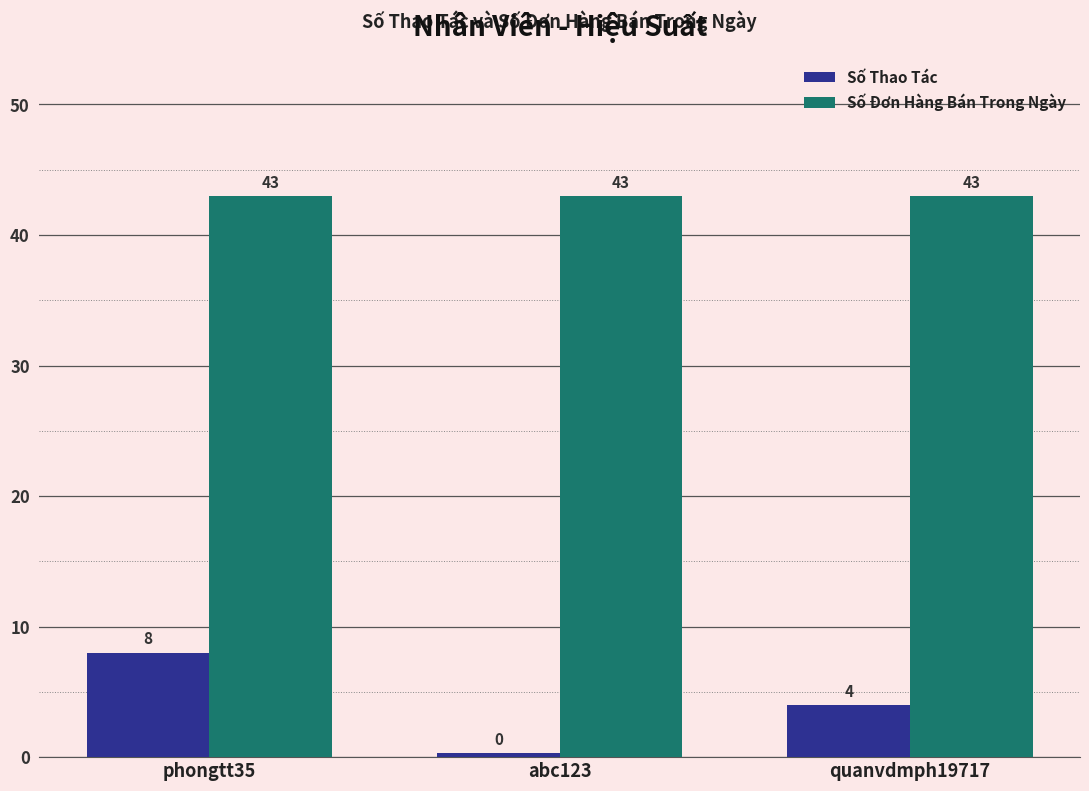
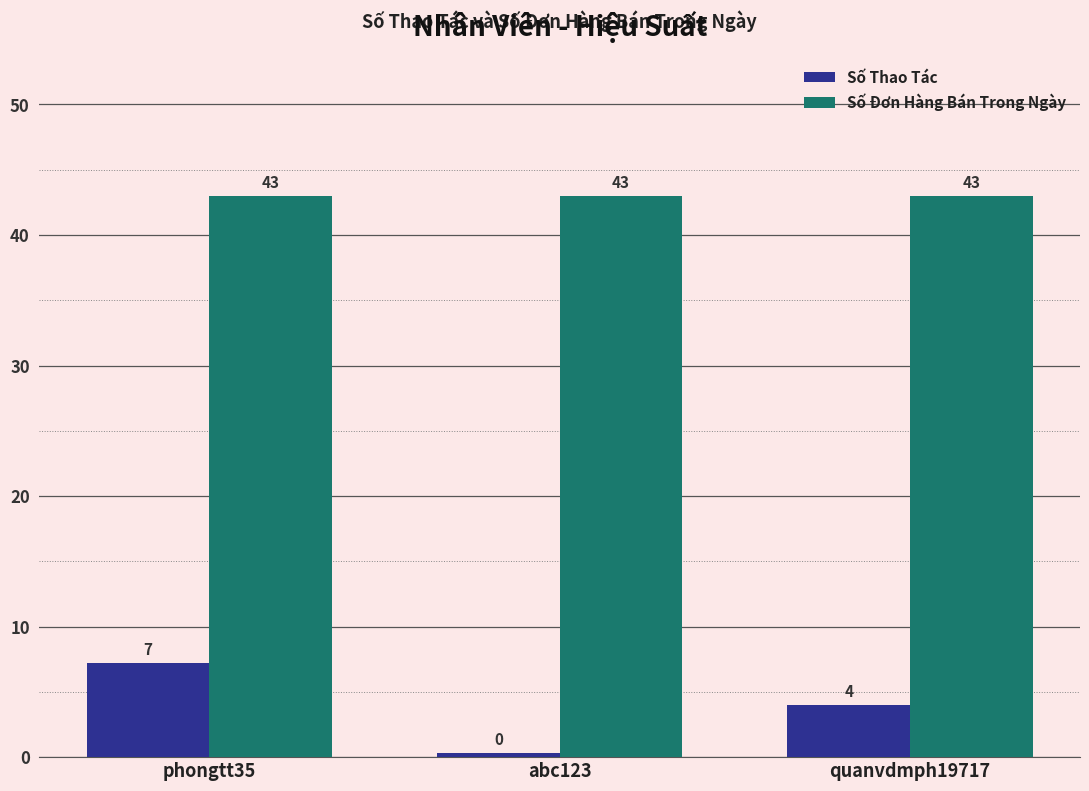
Số Thao Tác, phongtt35: 8 -> 7
